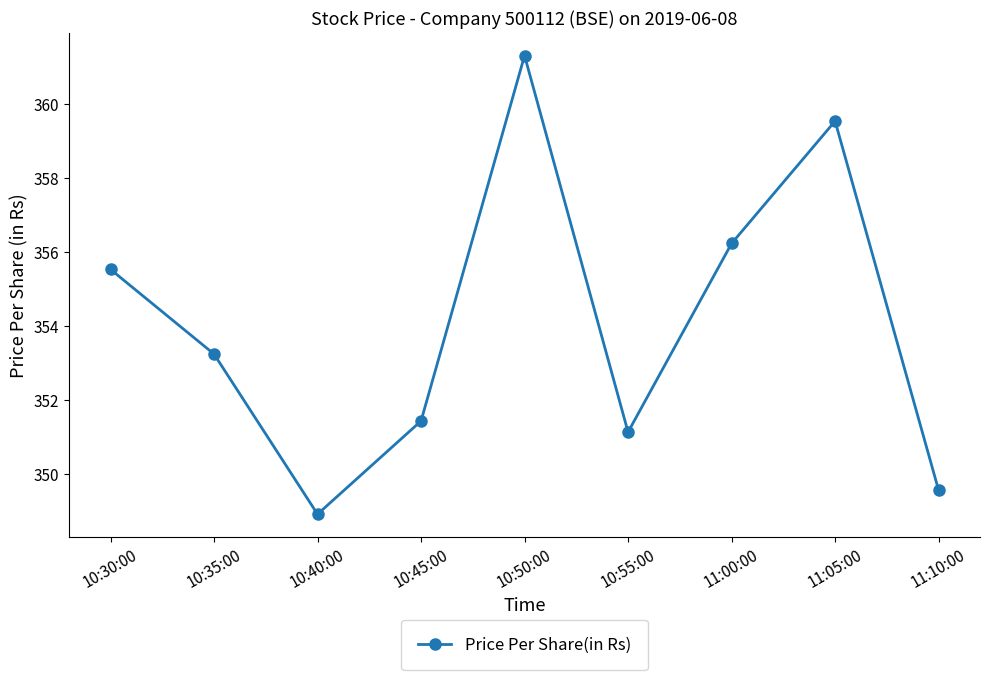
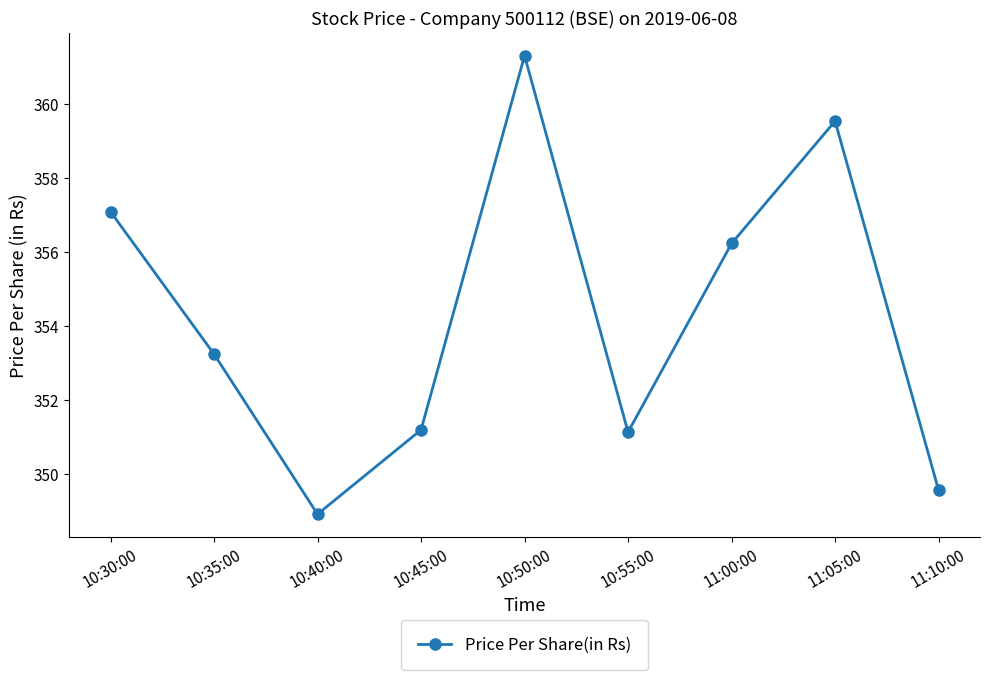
10:30:00: 355.5 -> 357.1
10:45:00: 351.4 -> 351.2
